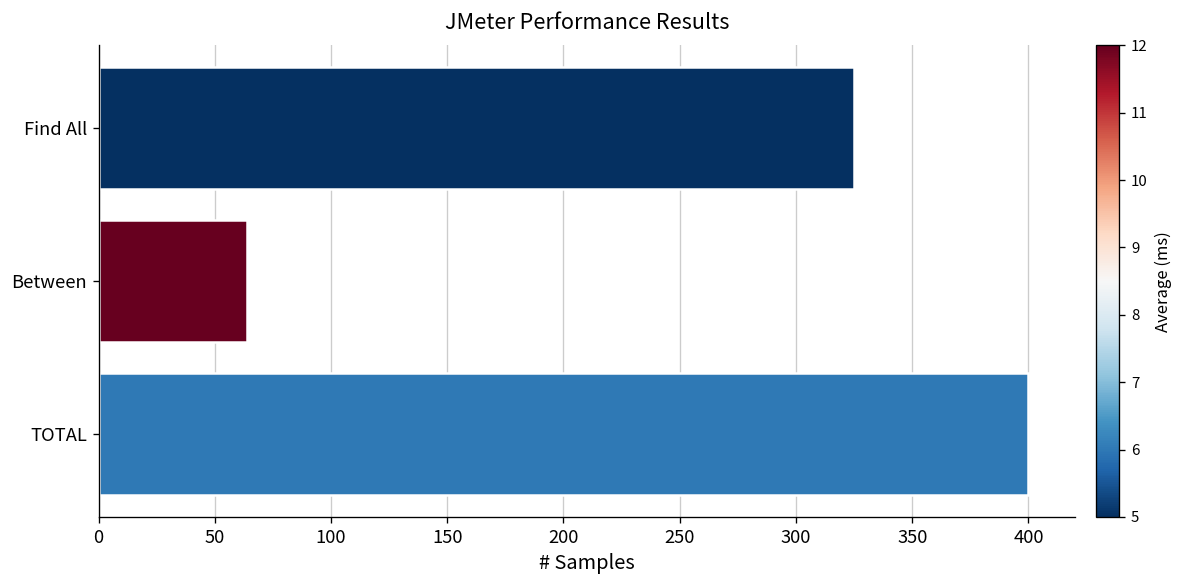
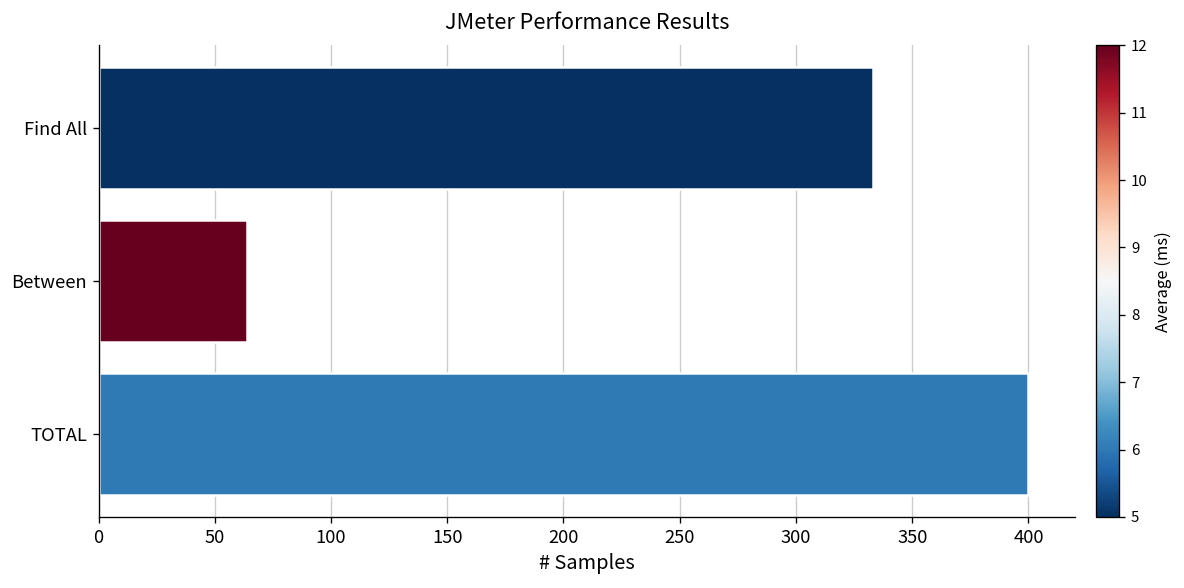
Find All: 325 -> 333
